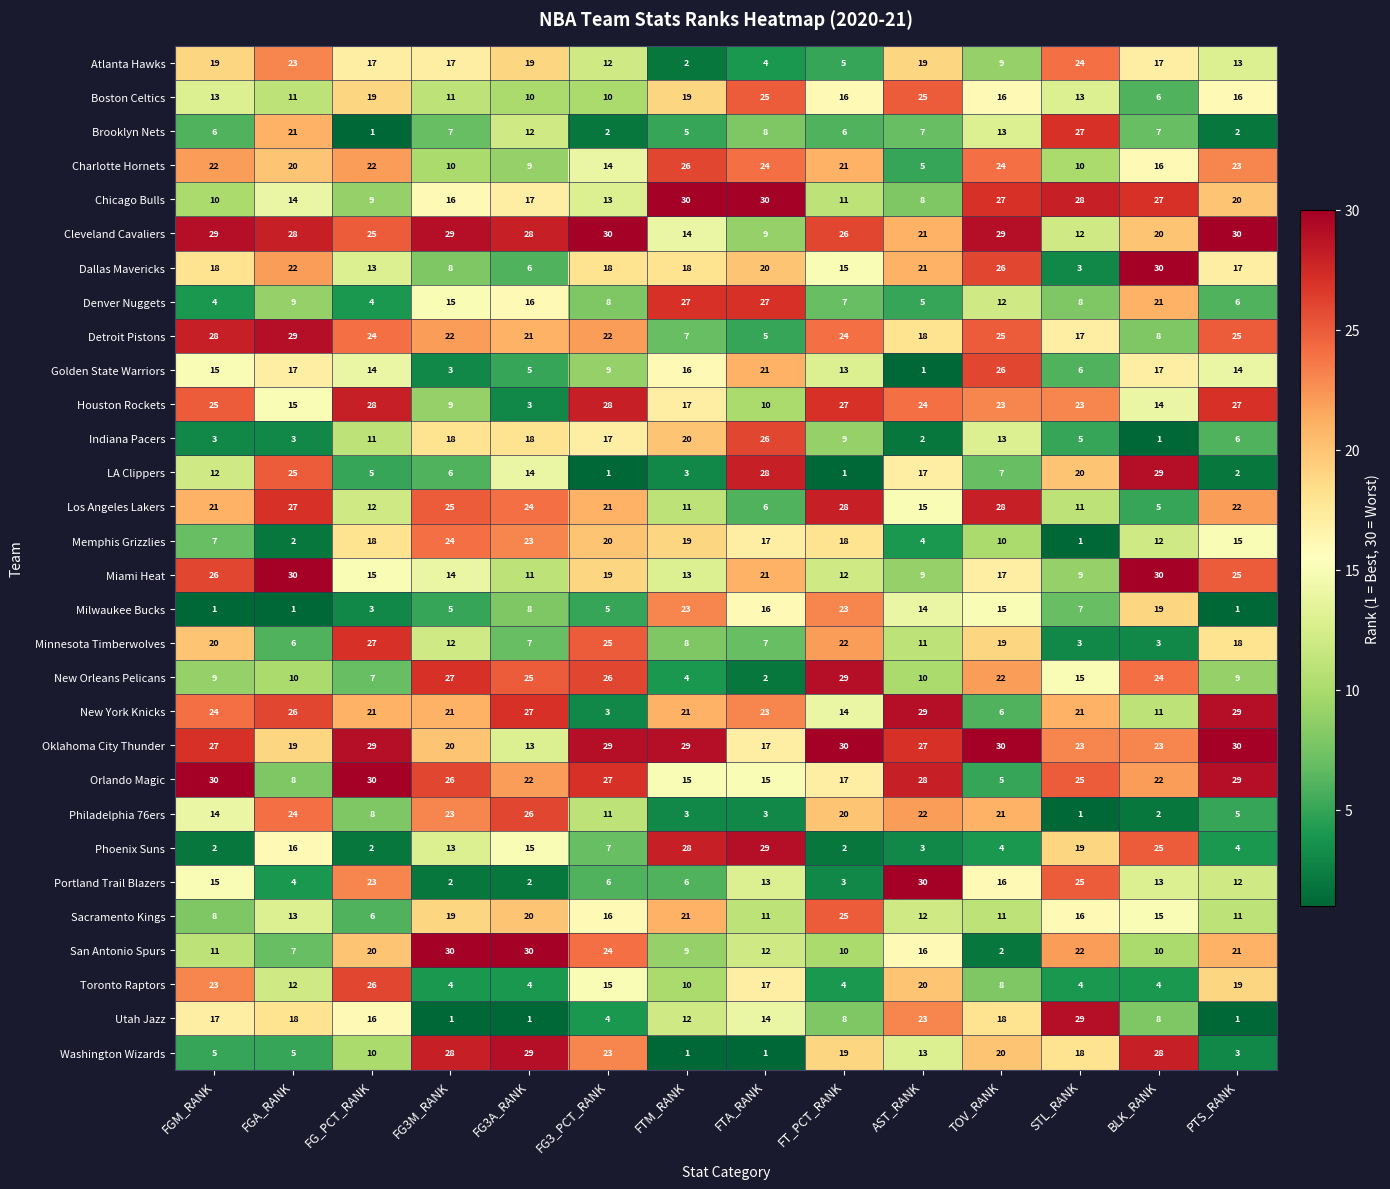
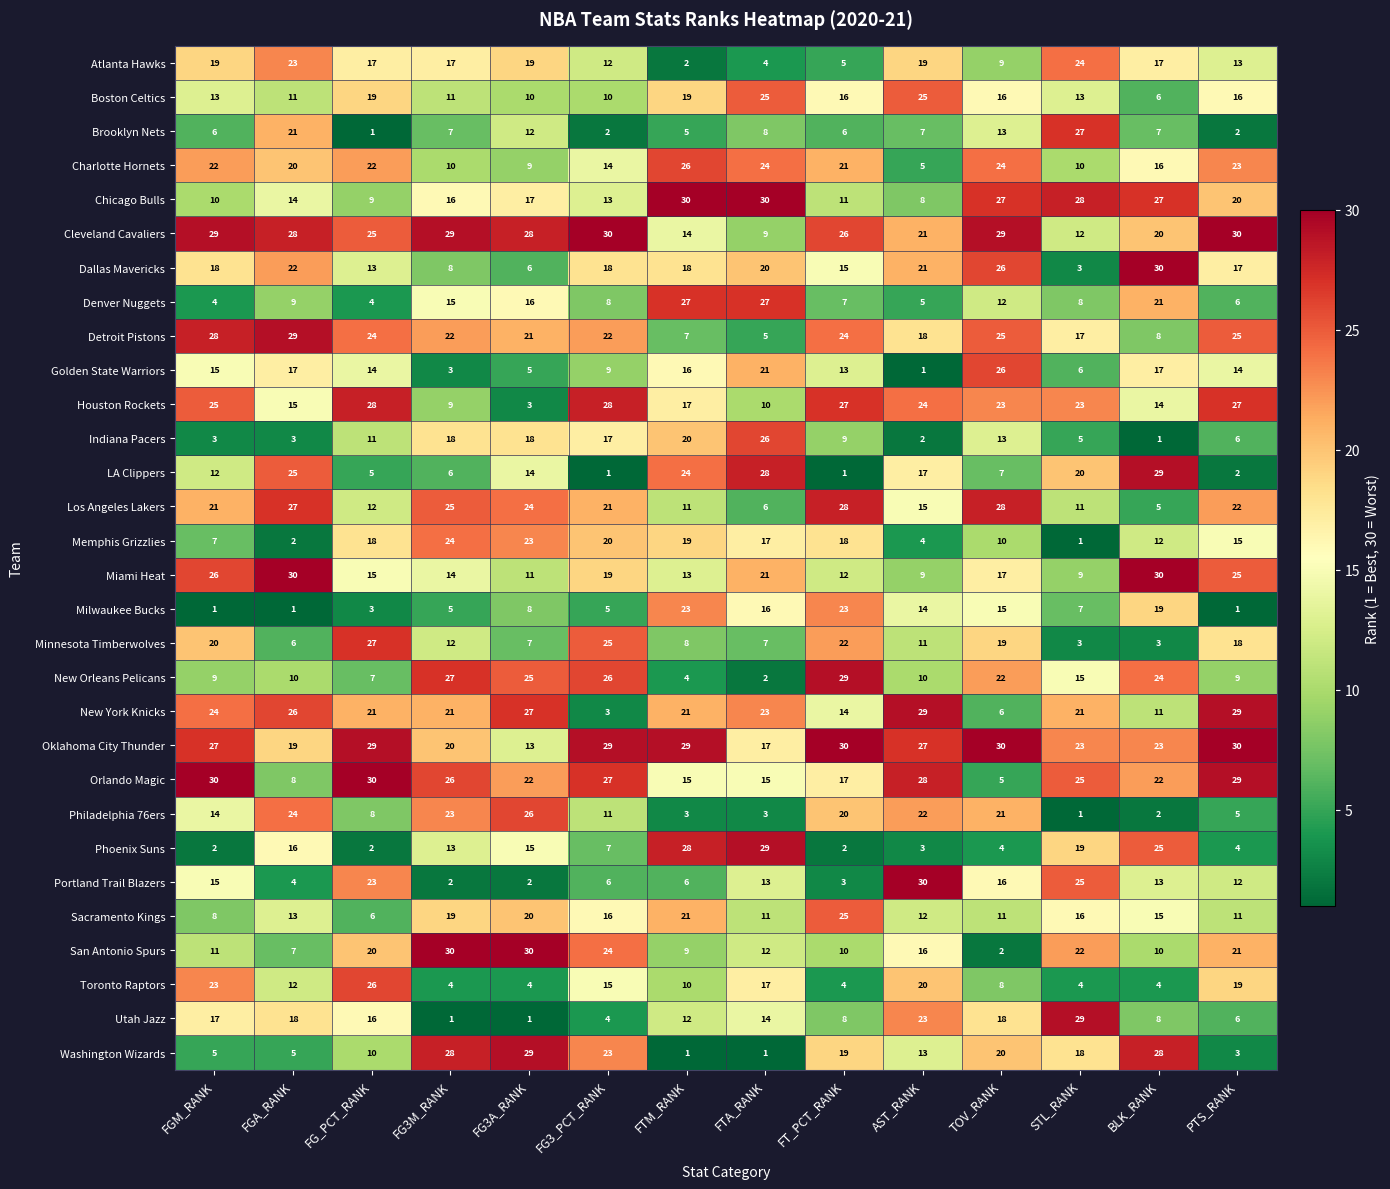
LA Clippers, FTM_RANK: 3 -> 24
Utah Jazz, PTS_RANK: 1 -> 6
